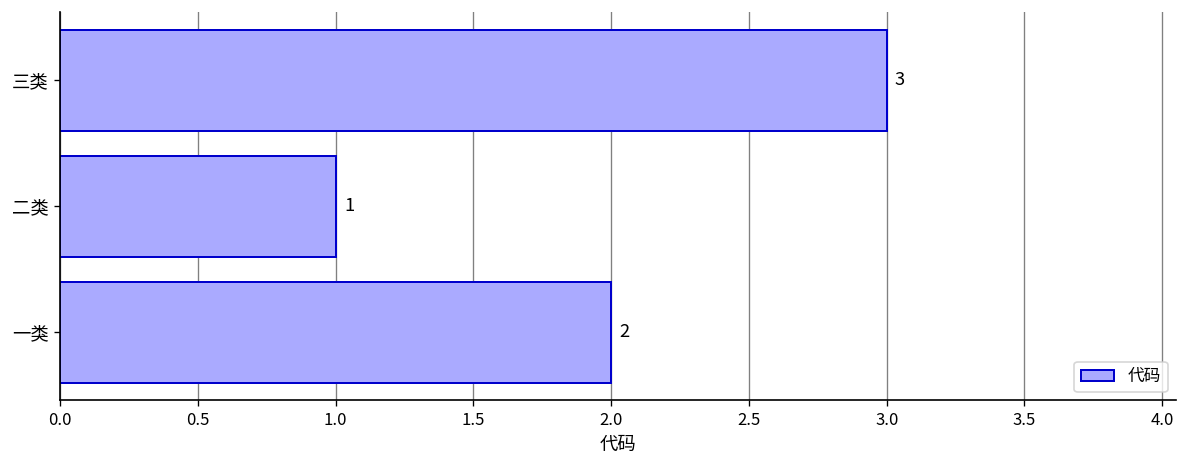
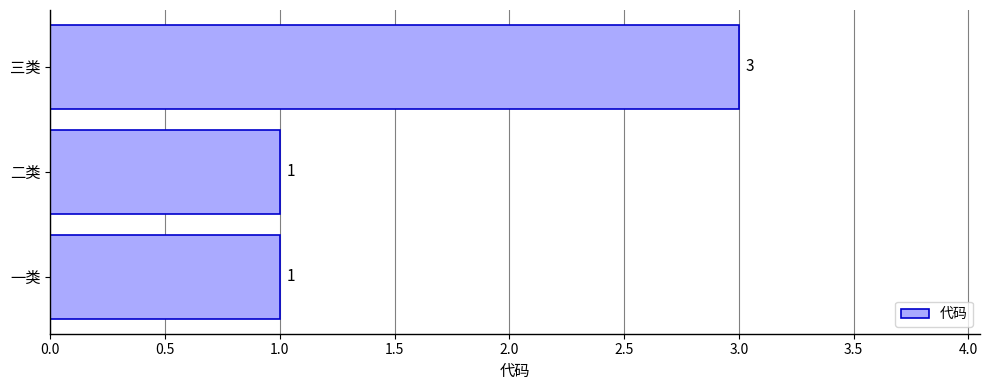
一类: 2 -> 1
